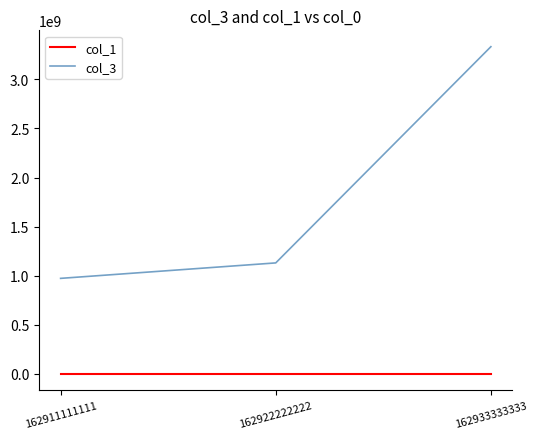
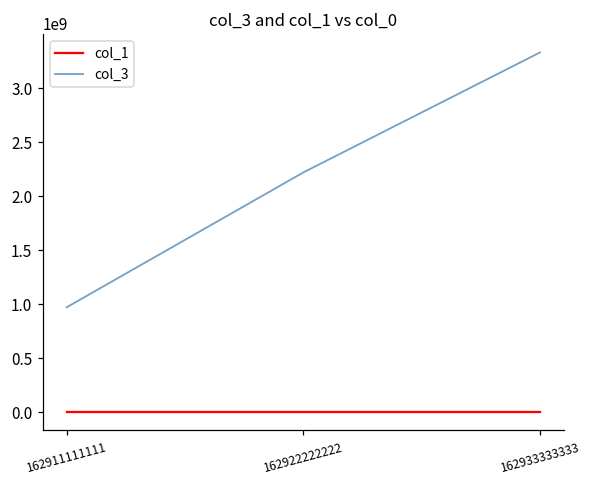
col_3, 162922222222: 1100000000 -> 2200000000
